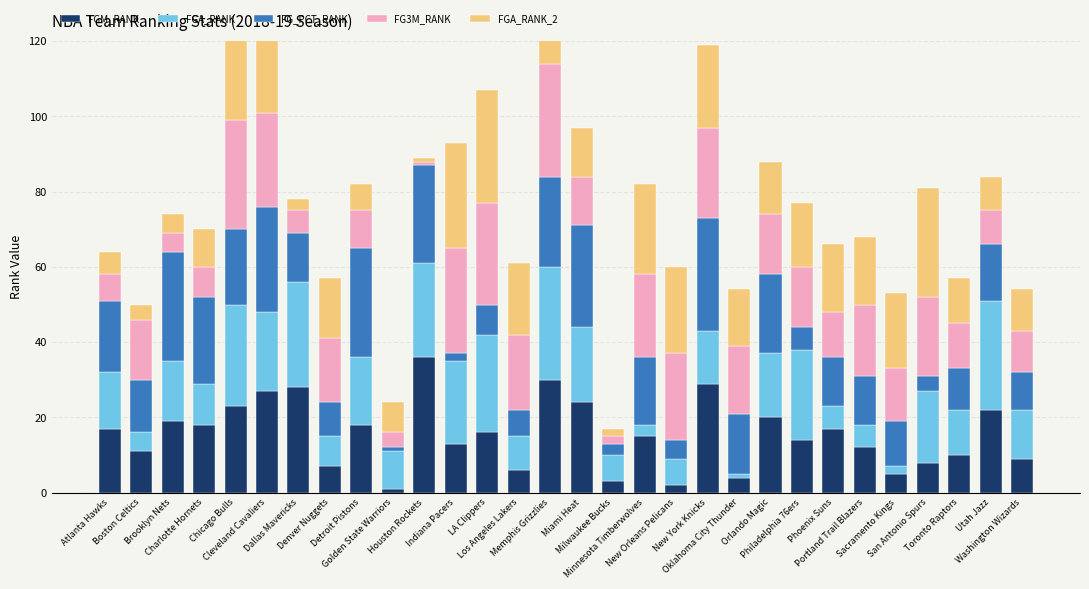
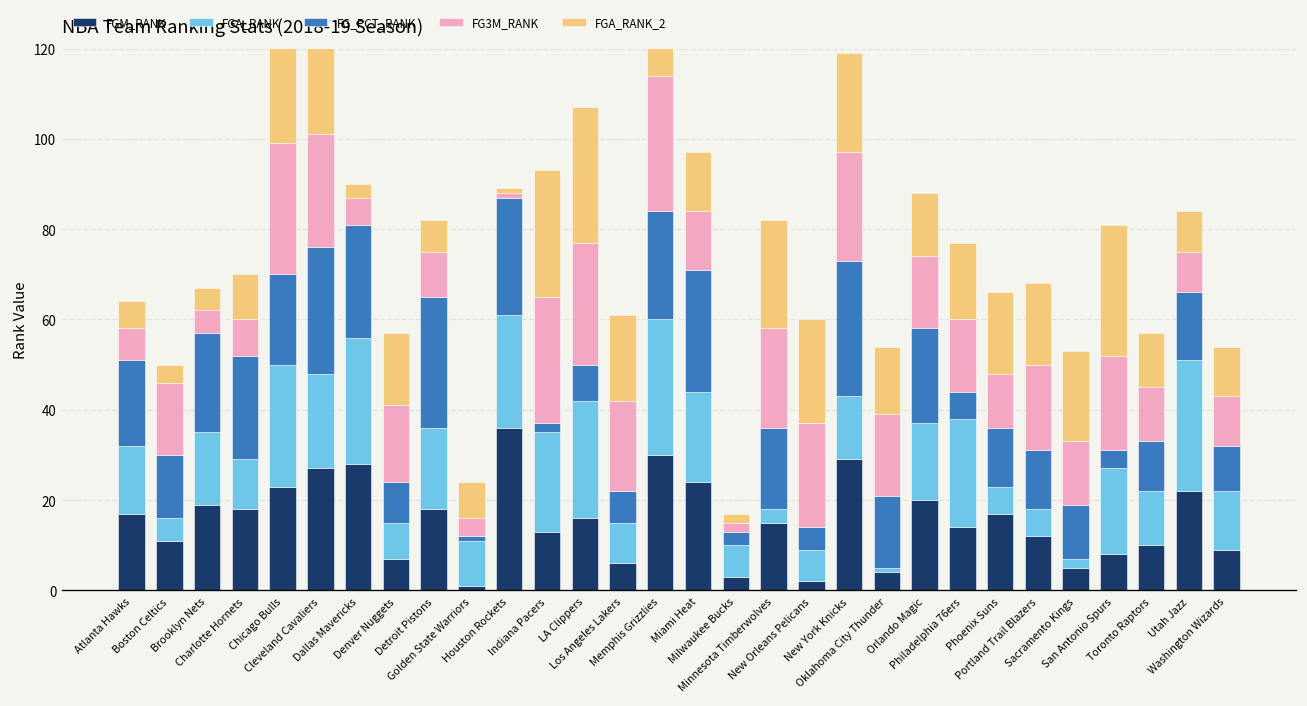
FG_PCT_RANK, Brooklyn Nets: 29 -> 22
FG_PCT_RANK, Dallas Mavericks: 13 -> 25
